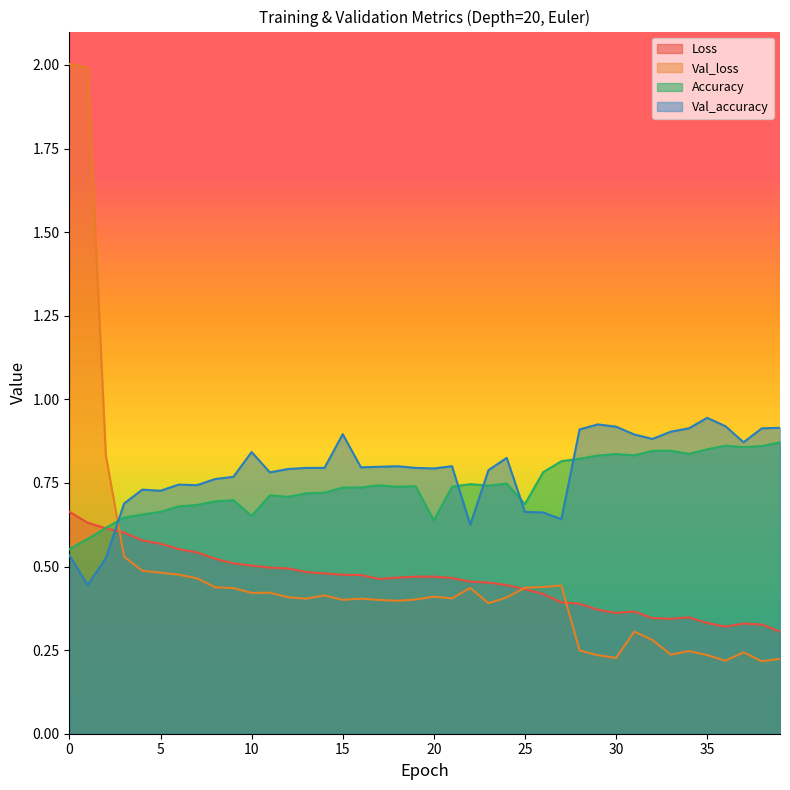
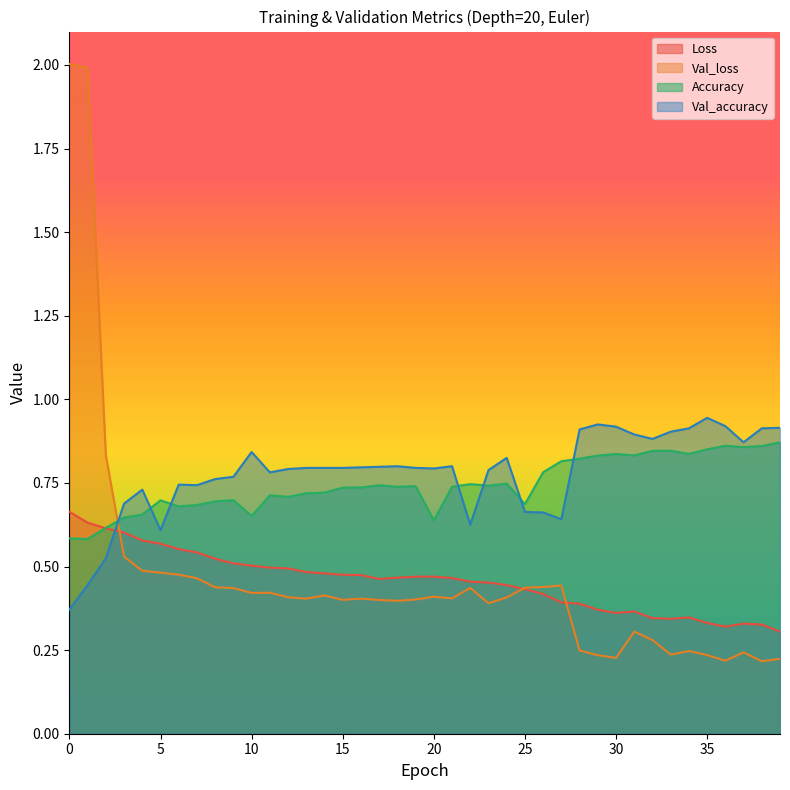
Accuracy, 0: 0.55 -> 0.58
Val_accuracy, 0: 0.53 -> 0.37
Accuracy, 5: 0.66 -> 0.70
Val_accuracy, 5: 0.73 -> 0.61
Val_accuracy, 15: 0.90 -> 0.80
